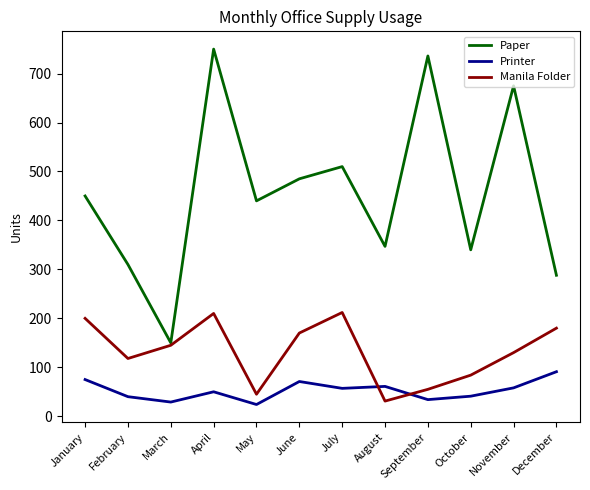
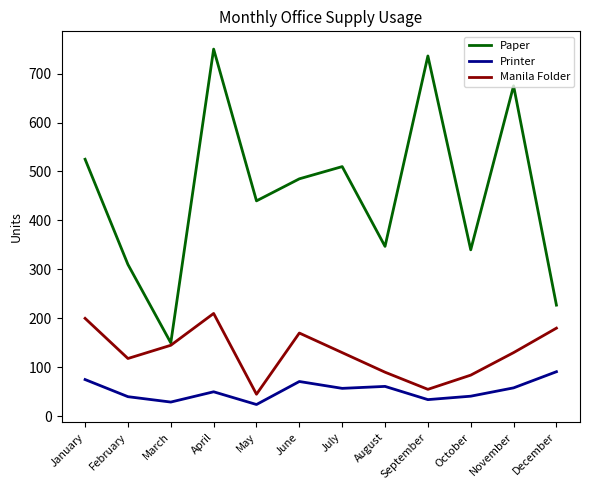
Paper, January: 450 -> 530
Manila Folder, July: 210 -> 130
Manila Folder, August: 30 -> 90
Paper, December: 290 -> 230
